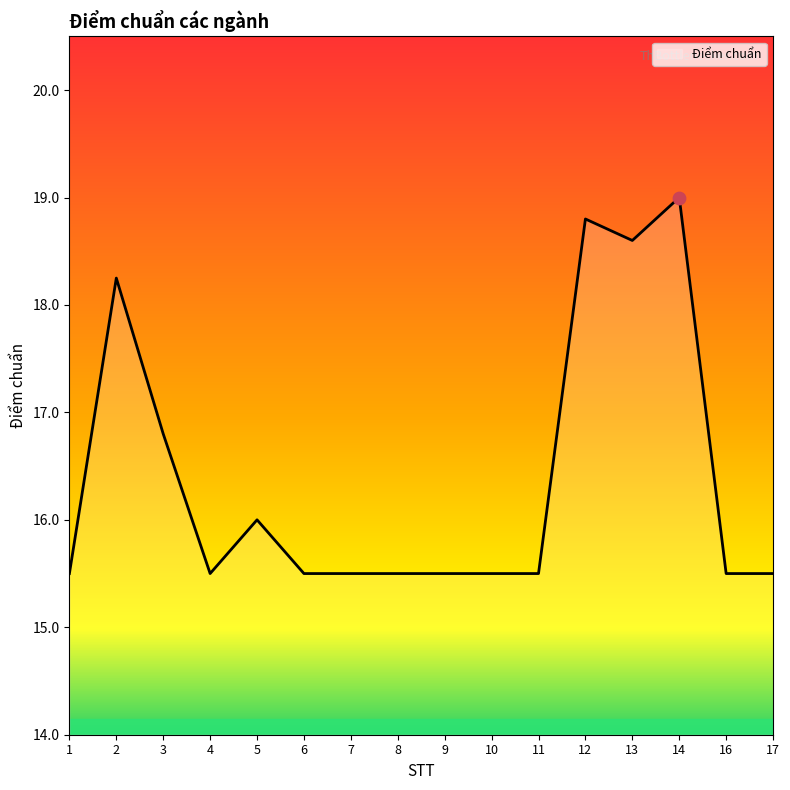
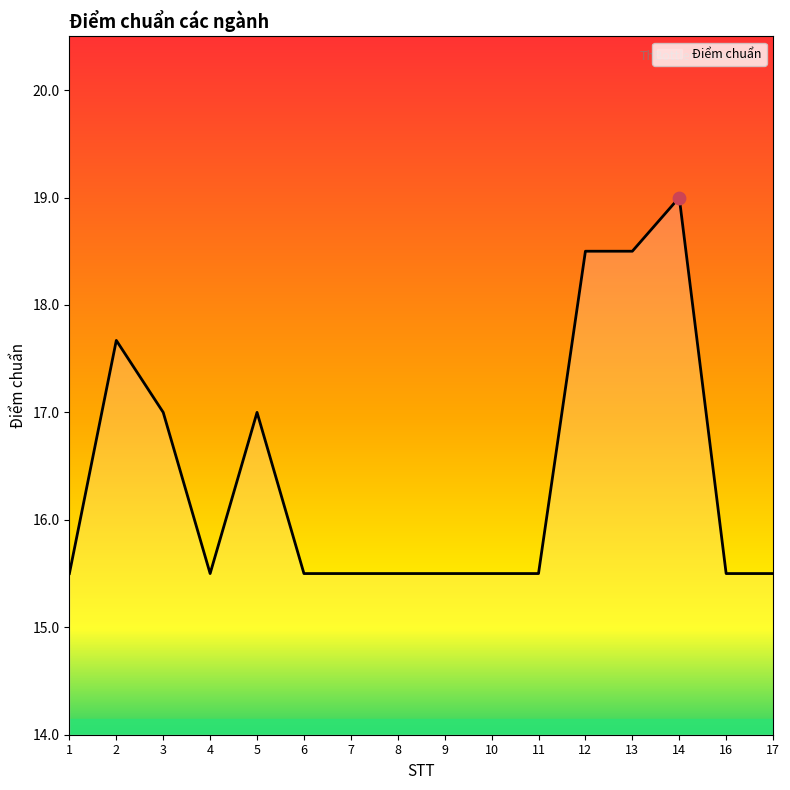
Điểm chuẩn, 2: 18.25 -> 17.67
Điểm chuẩn, 3: 16.8 -> 17.0
Điểm chuẩn, 5: 16 -> 17
Điểm chuẩn, 12: 18.8 -> 18.5
Điểm chuẩn, 13: 18.6 -> 18.5
